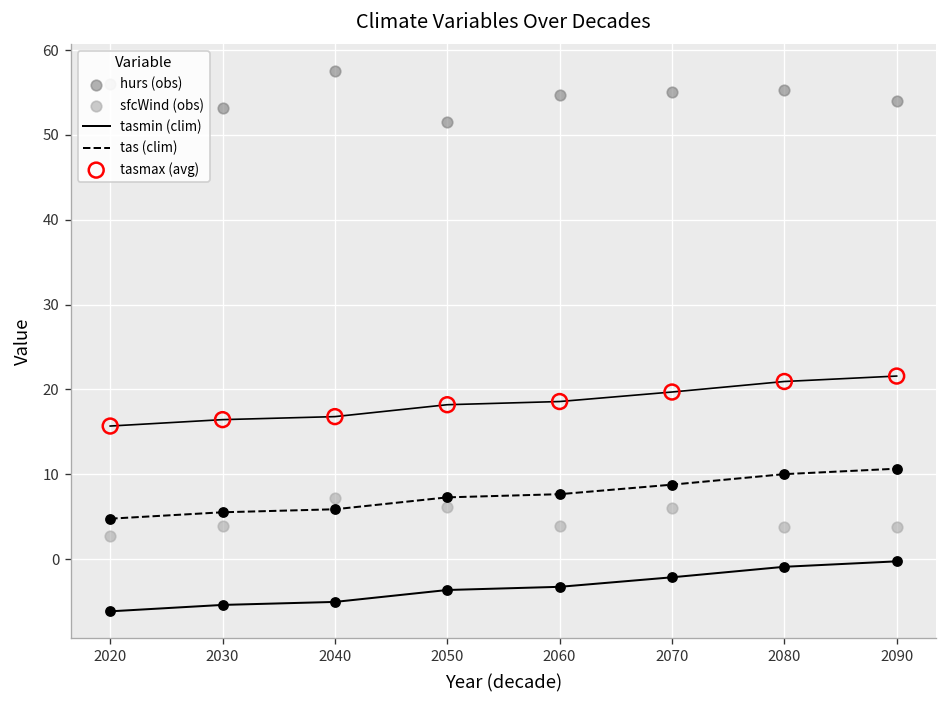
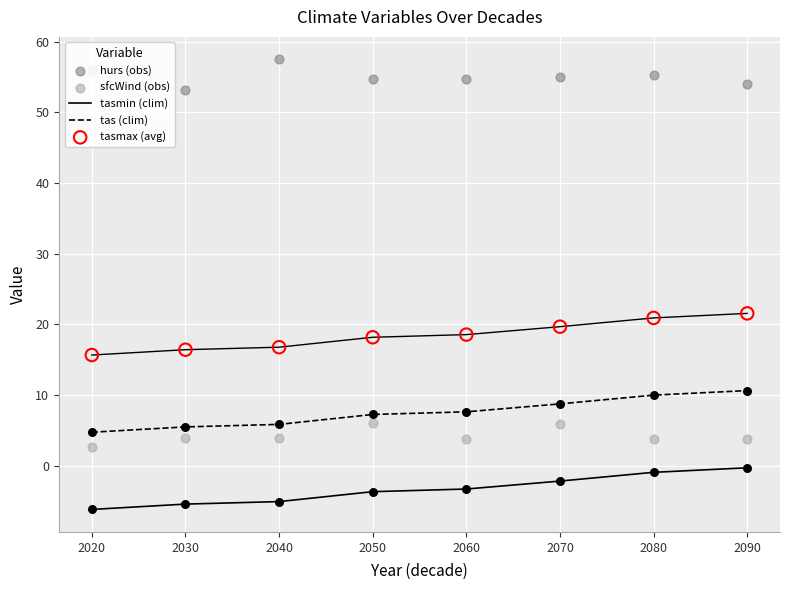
sfcWind (obs), 2040: 7 -> 4
hurs (obs), 2050: 51 -> 55
